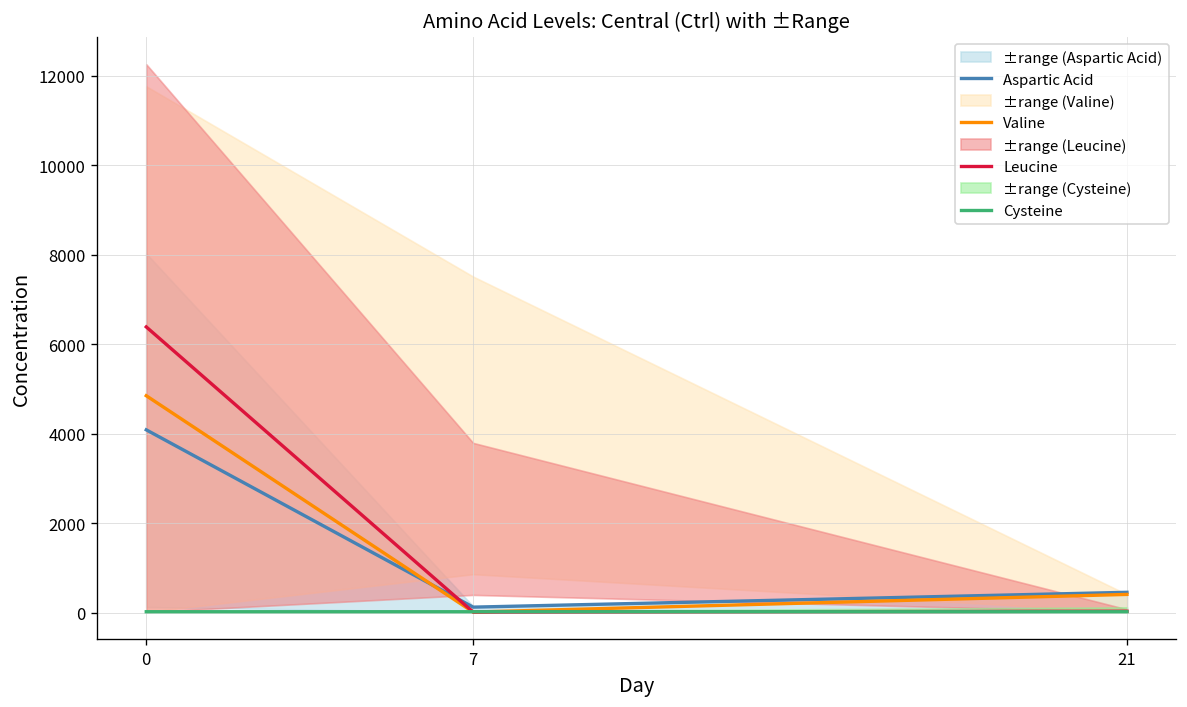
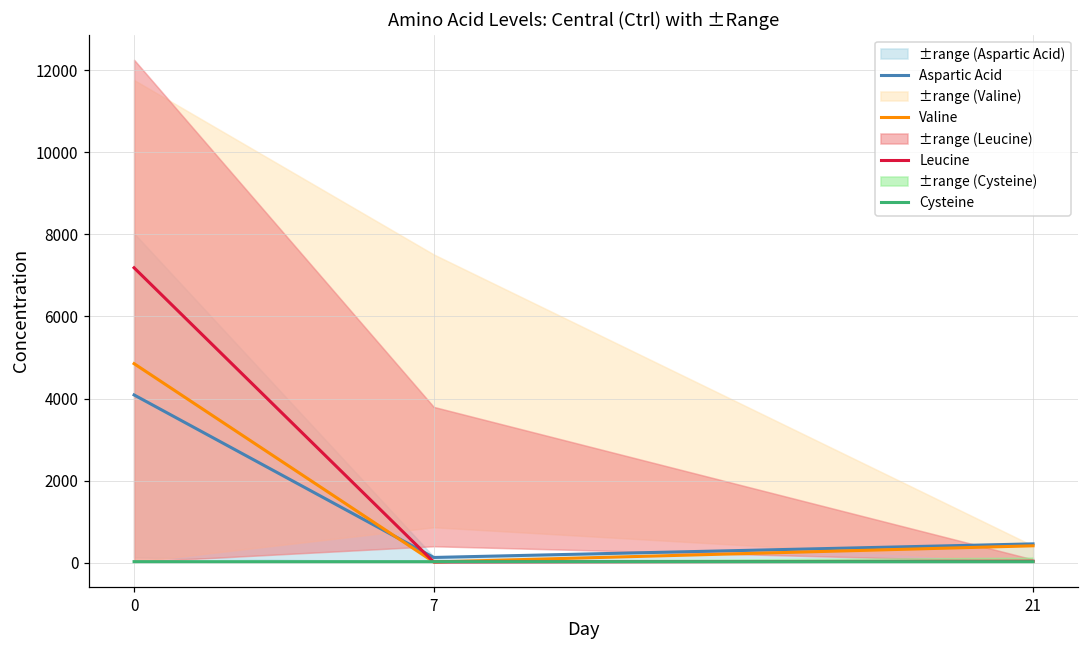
Leucine, 0: 6400 -> 7200
